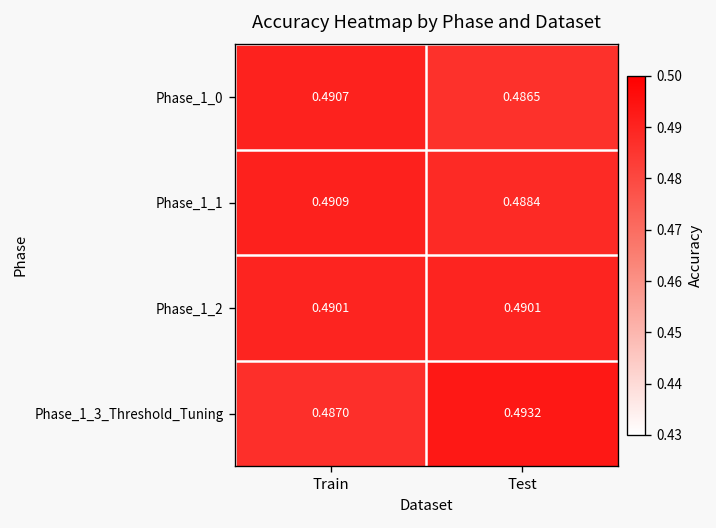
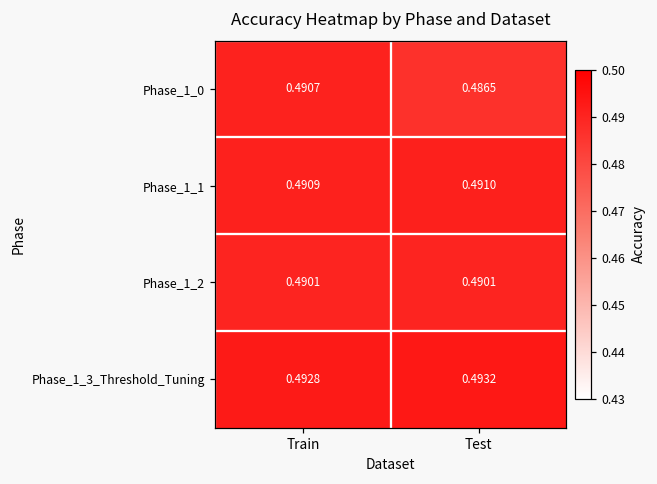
Phase_1_1, Test: 0.4884 -> 0.4910
Phase_1_3_Threshold_Tuning, Train: 0.4870 -> 0.4928
